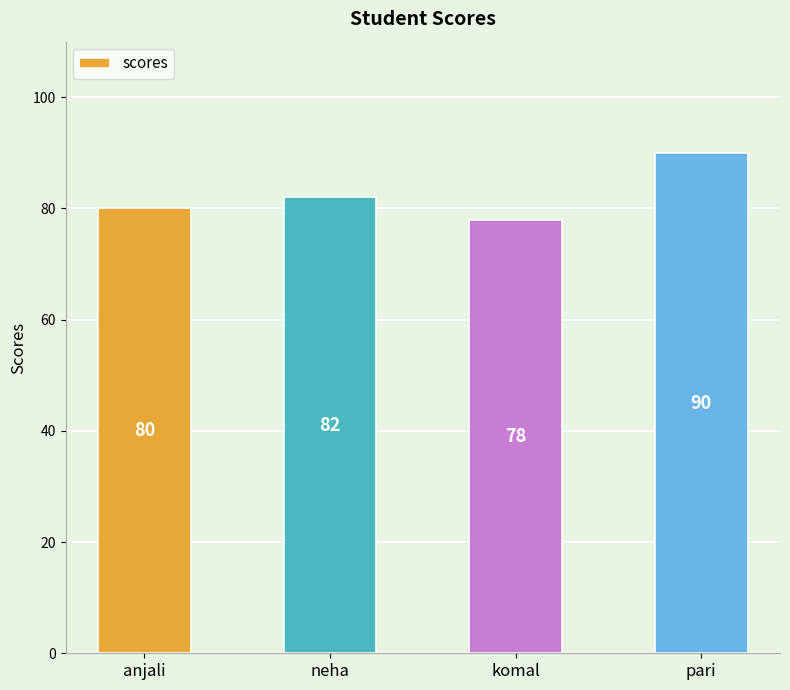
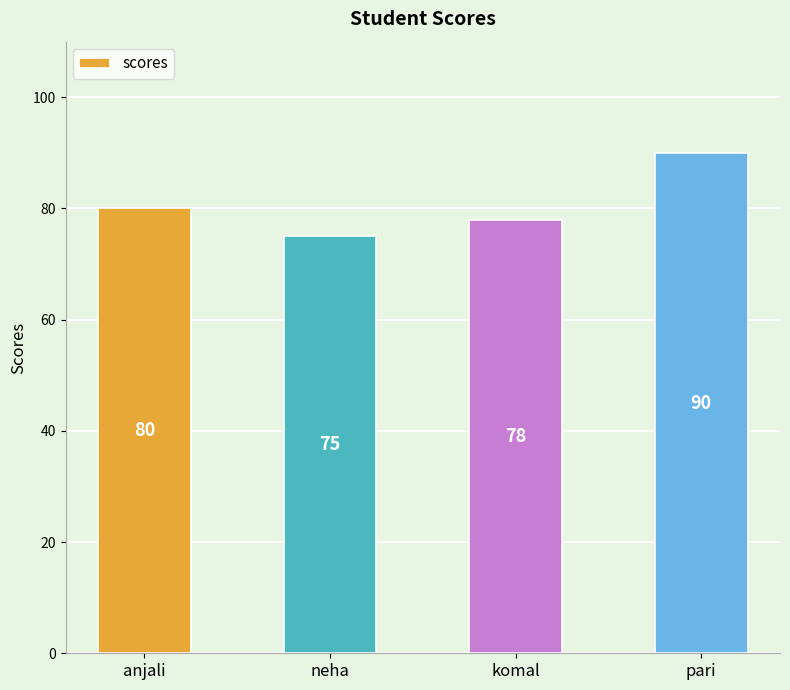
neha: 82 -> 75
